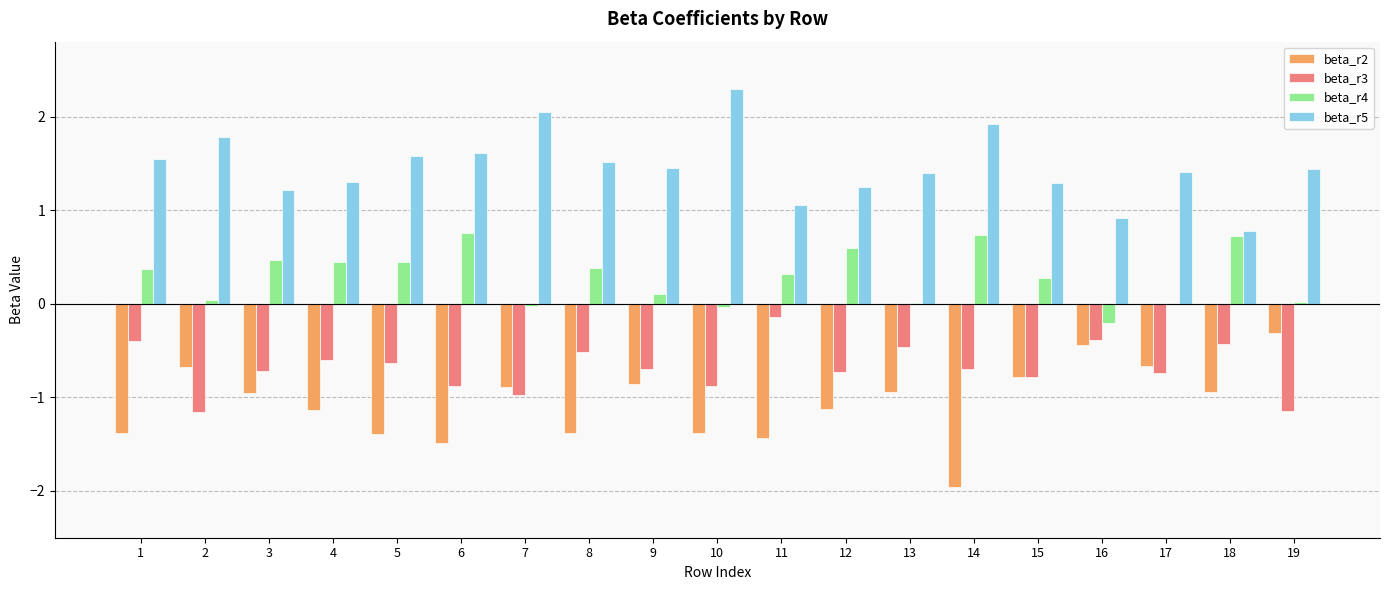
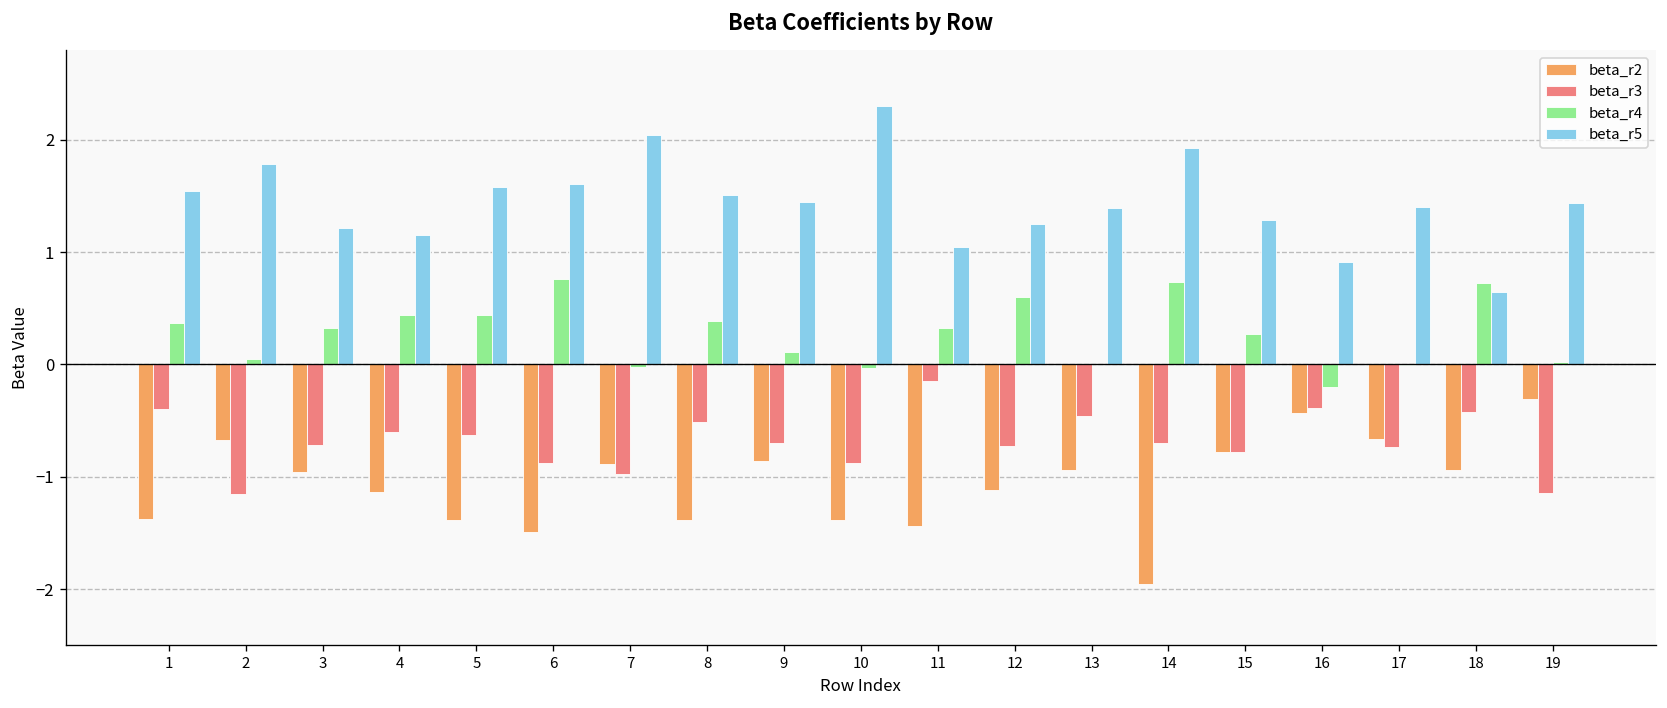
beta_r4, 3: 0.5 -> 0.3
beta_r5, 4: 1.3 -> 1.2
beta_r5, 18: 0.8 -> 0.6
